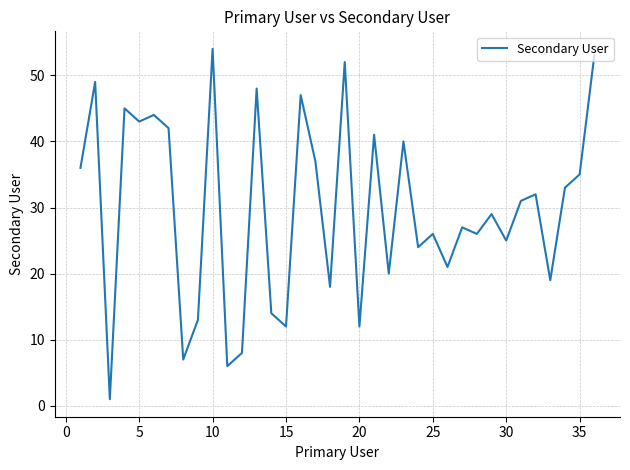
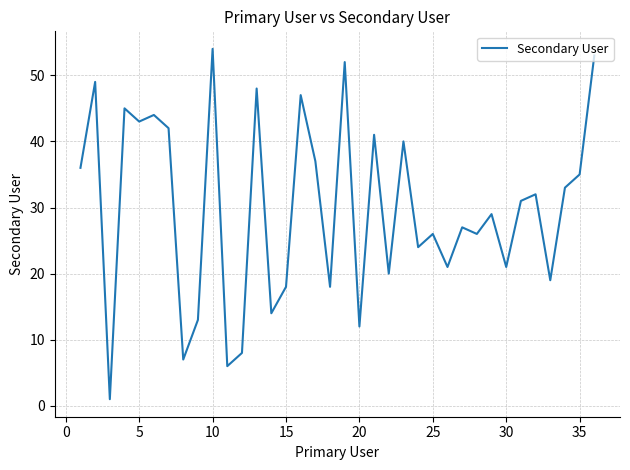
15: 12 -> 18
30: 25 -> 21
